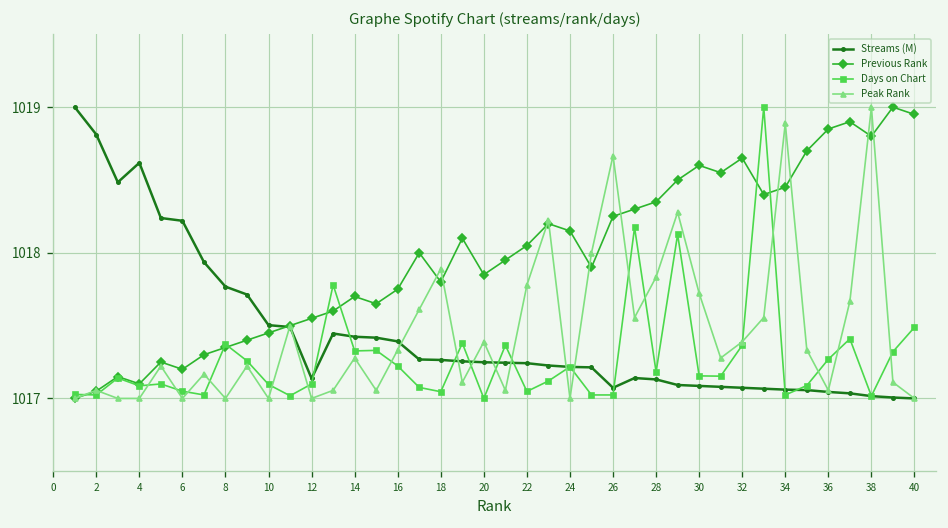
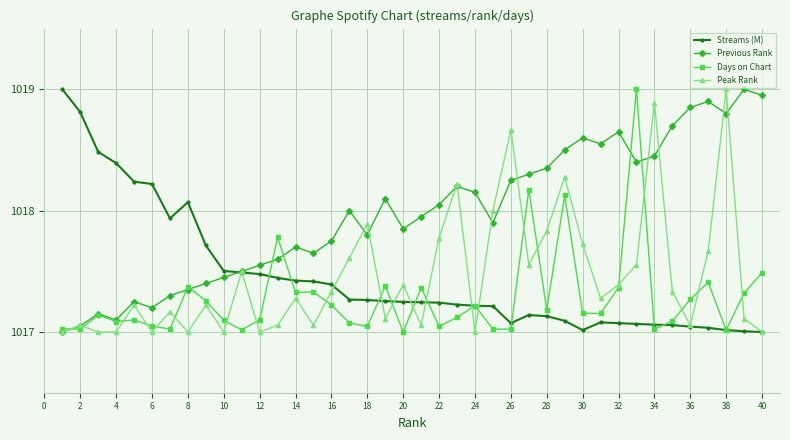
Streams (M), 4: 1018.62 -> 1018.39
Streams (M), 8: 1017.77 -> 1018.07
Streams (M), 12: 1017.14 -> 1017.48
Streams (M), 30: 1017.09 -> 1017.02
